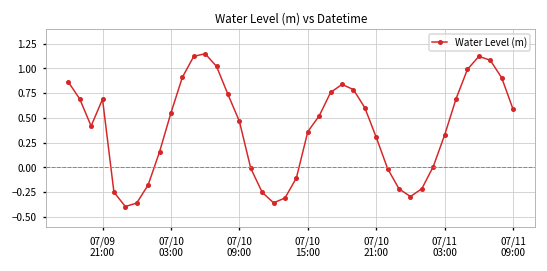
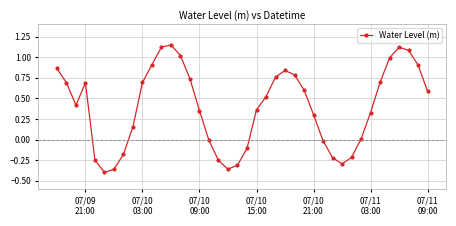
07/10 03:00: 0.6 -> 0.7
07/10 09:00: 0.5 -> 0.4
